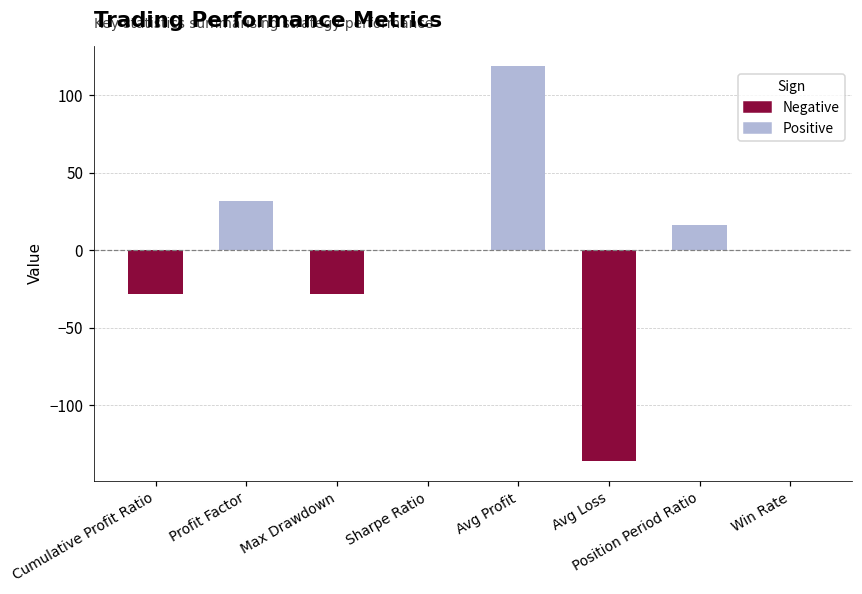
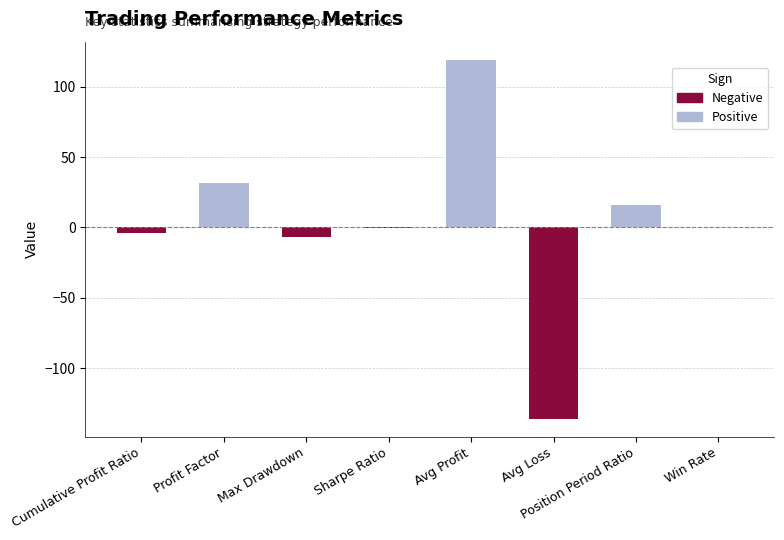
Cumulative Profit Ratio: -28 -> -4
Max Drawdown: -28 -> -7
